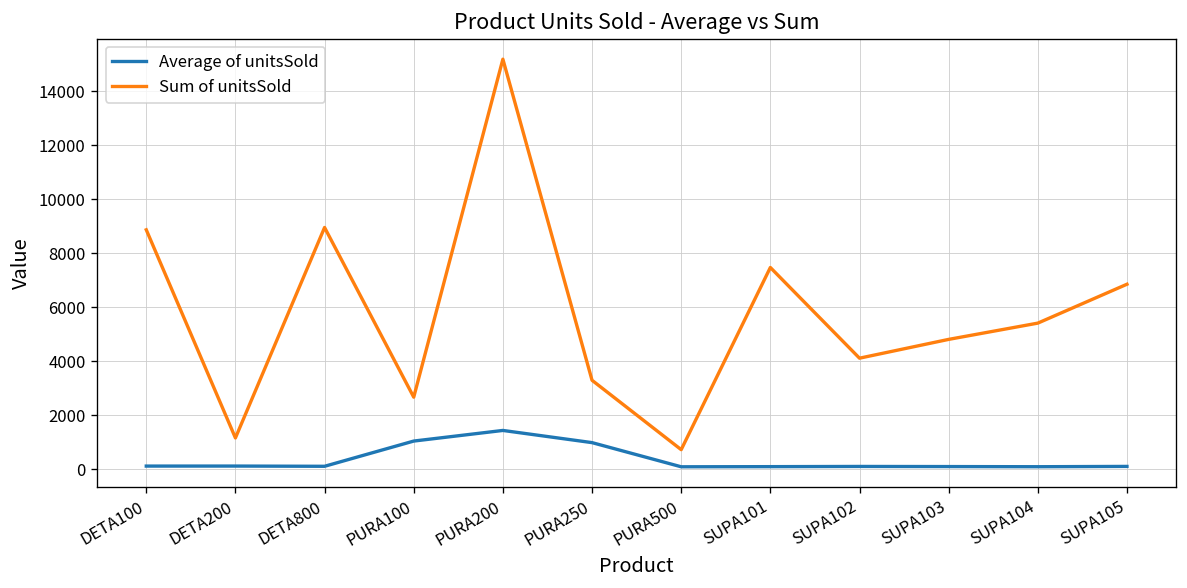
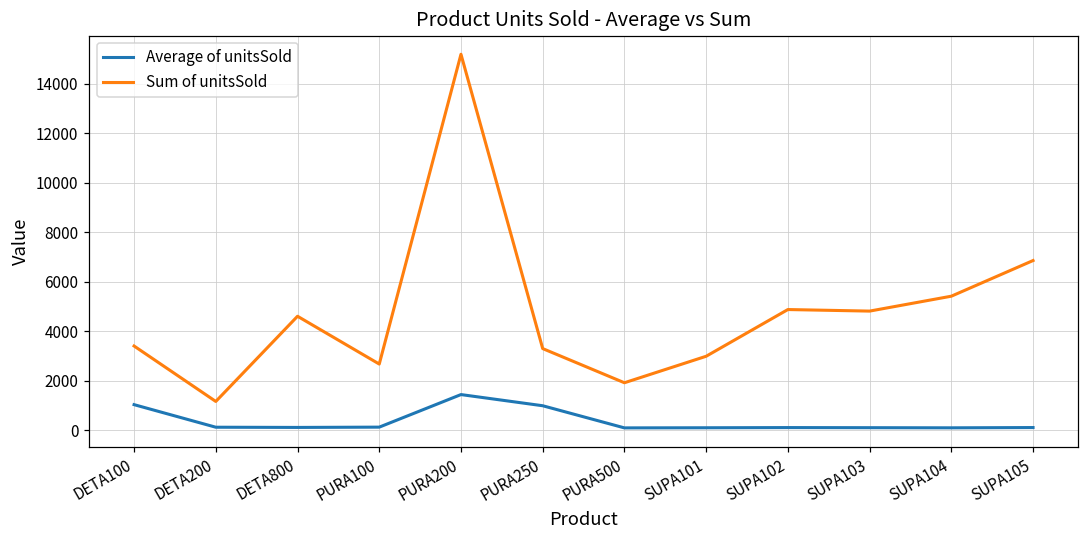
Average of unitsSold, DETA100: 100 -> 1000
Sum of unitsSold, DETA100: 8900 -> 3400
Sum of unitsSold, DETA800: 9000 -> 4600
Average of unitsSold, PURA100: 1000 -> 100
Sum of unitsSold, PURA500: 700 -> 1900
Sum of unitsSold, SUPA101: 7500 -> 3000
Sum of unitsSold, SUPA102: 4100 -> 4900
